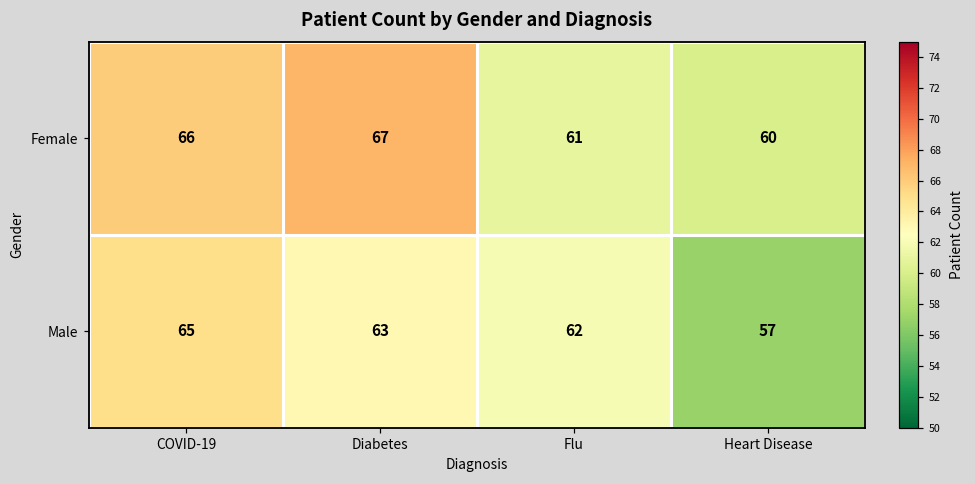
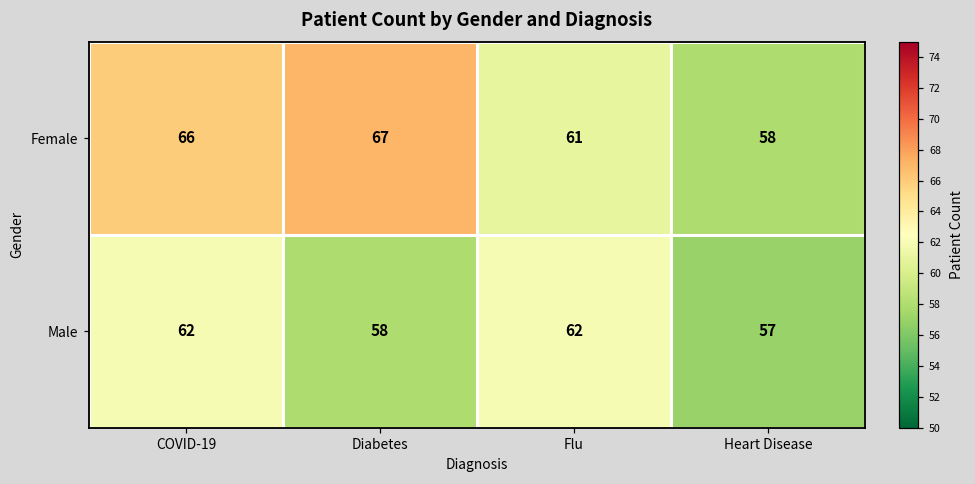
Female, Heart Disease: 60 -> 58
Male, COVID-19: 65 -> 62
Male, Diabetes: 63 -> 58
